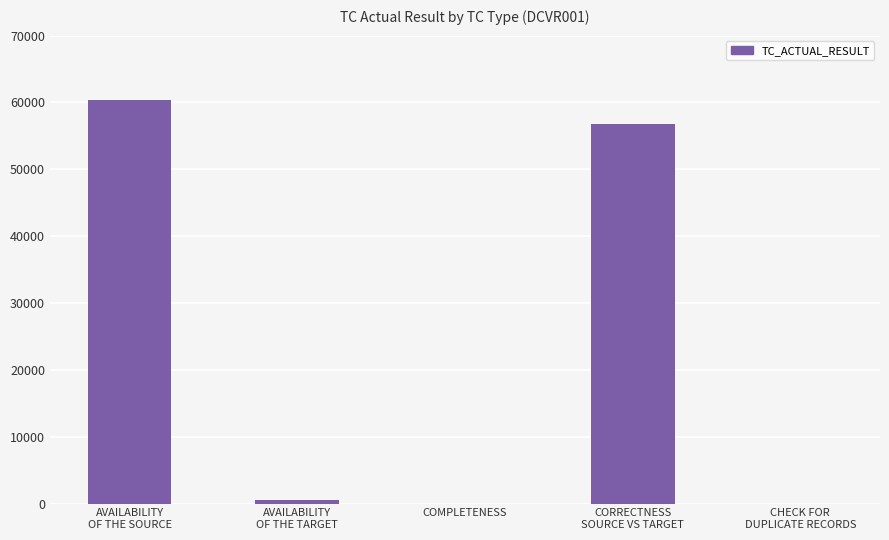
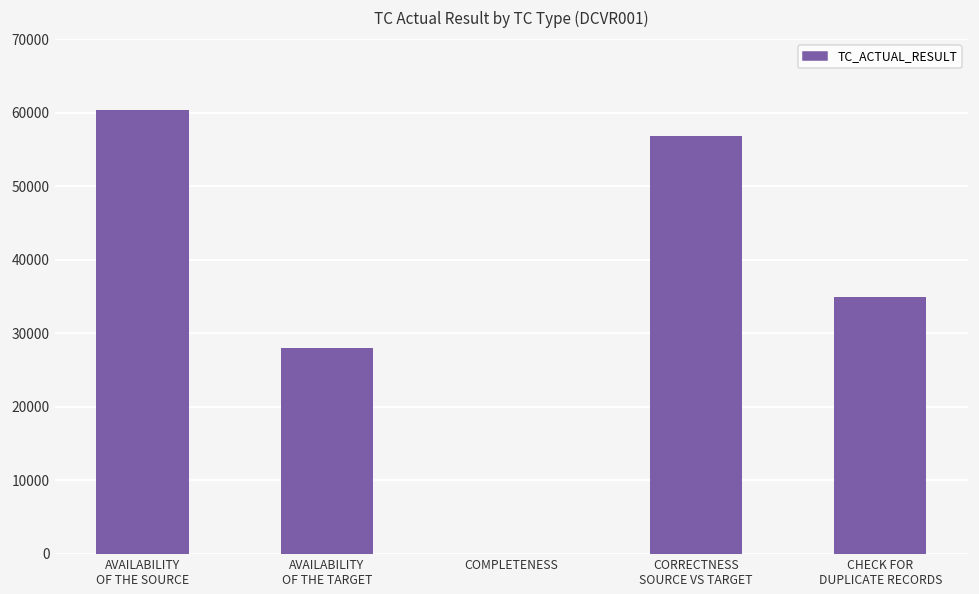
AVAILABILITY OF THE TARGET: 0 -> 28000
CHECK FOR DUPLICATE RECORDS: 0 -> 35000
